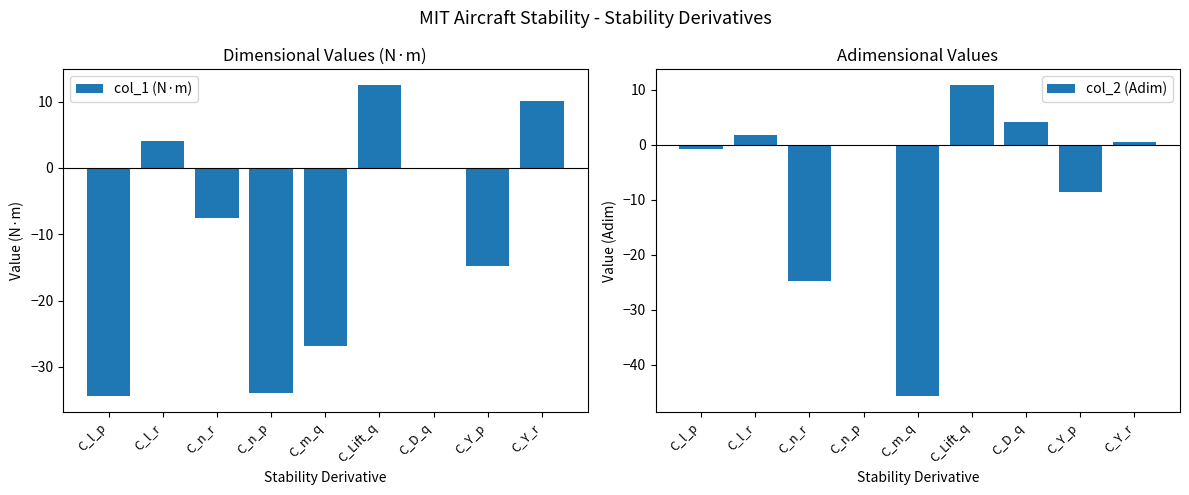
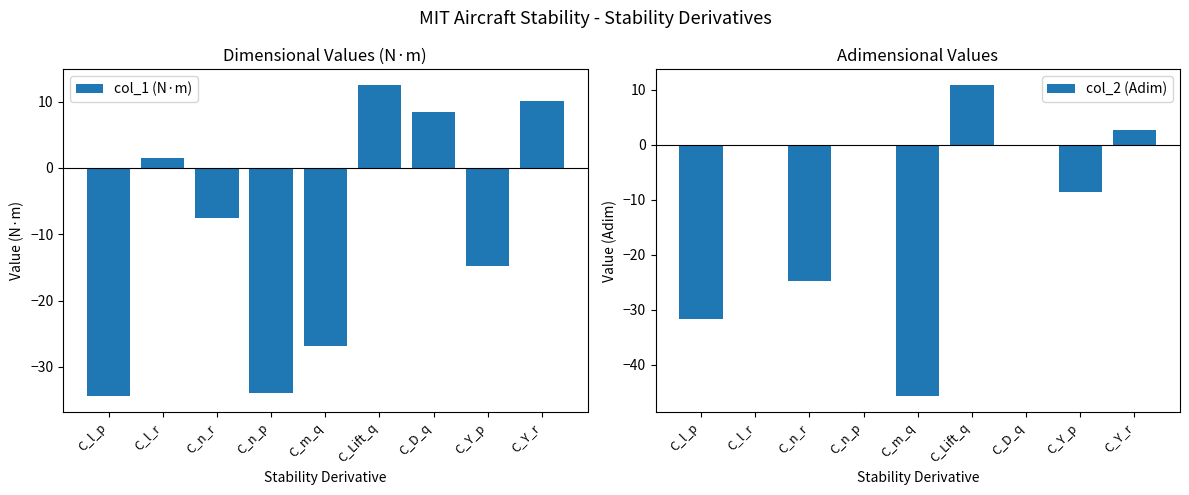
Dimensional Values (N·m), C_l_r: 4 -> 1
Dimensional Values (N·m), C_D_q: 0 -> 8
Adimensional Values, C_l_p: -1 -> -32
Adimensional Values, C_l_r: 2 -> 0
Adimensional Values, C_D_q: 4 -> 0
Adimensional Values, C_Y_r: 1 -> 3
